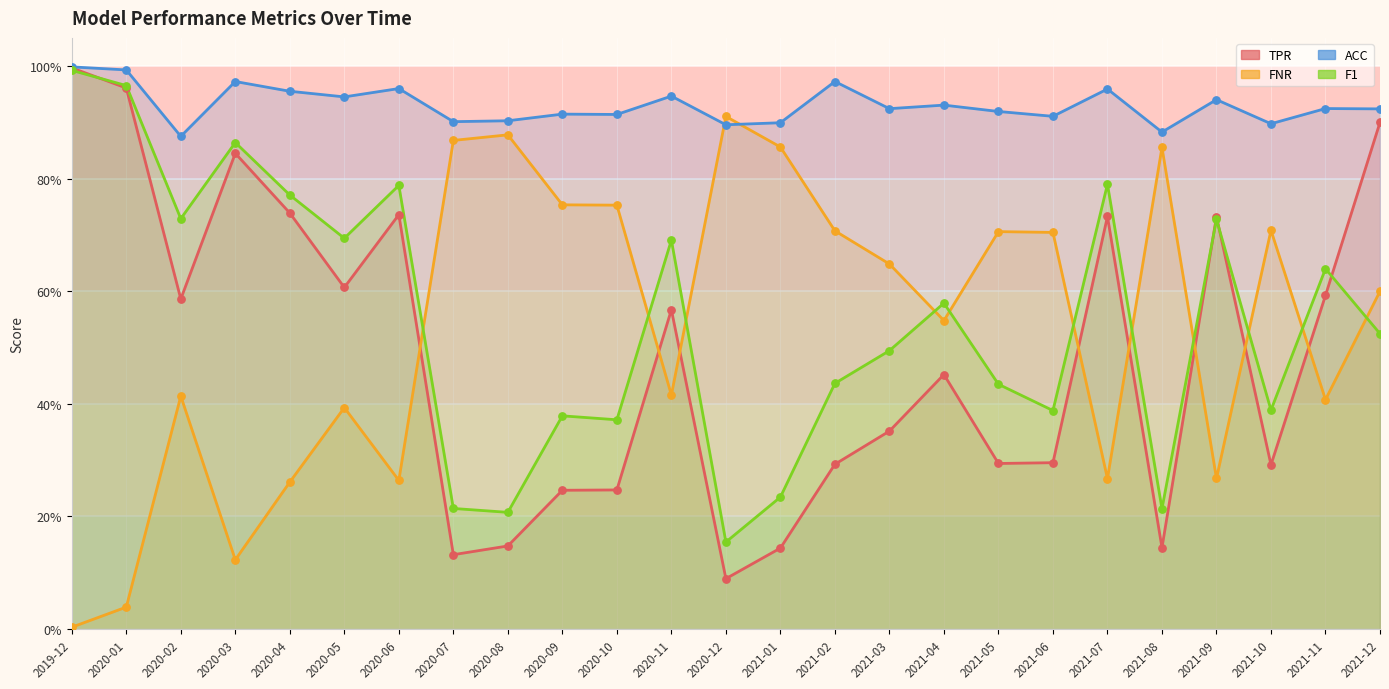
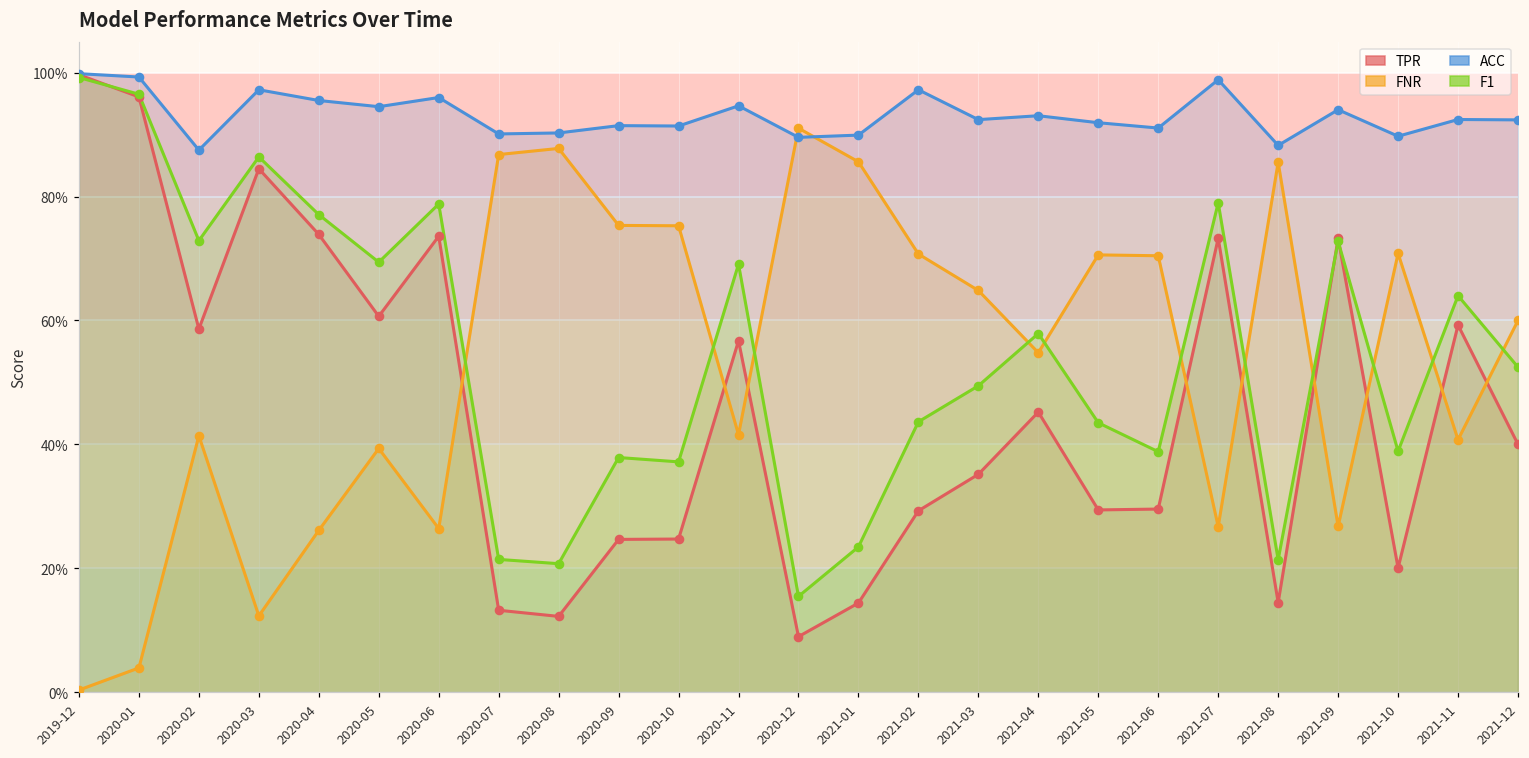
TPR, 2020-08: 15% -> 12%
ACC, 2021-07: 96% -> 99%
TPR, 2021-10: 29% -> 20%
TPR, 2021-12: 90% -> 40%
